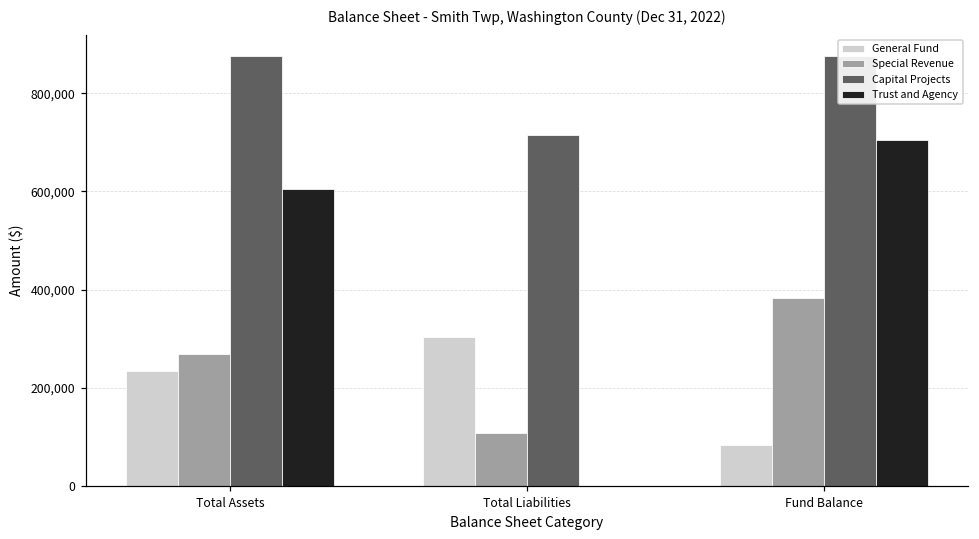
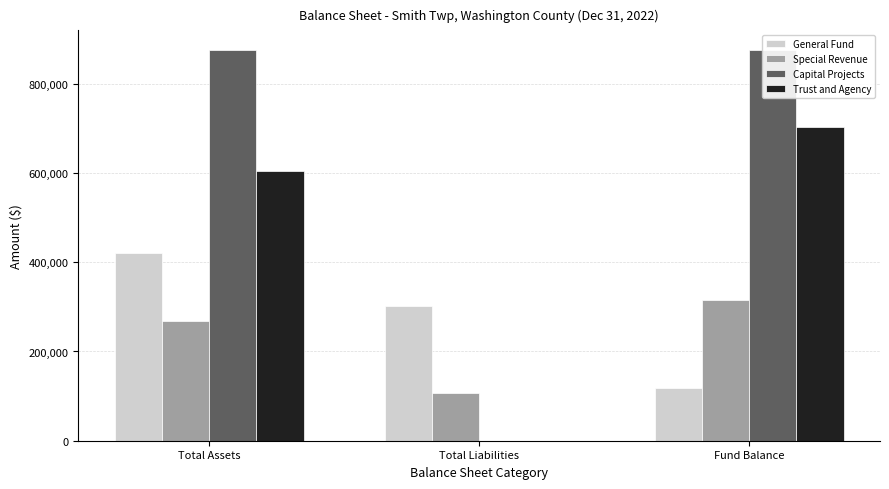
General Fund, Total Assets: 230,000 -> 420,000
Capital Projects, Total Liabilities: 720,000 -> 0
General Fund, Fund Balance: 80,000 -> 120,000
Special Revenue, Fund Balance: 380,000 -> 310,000
